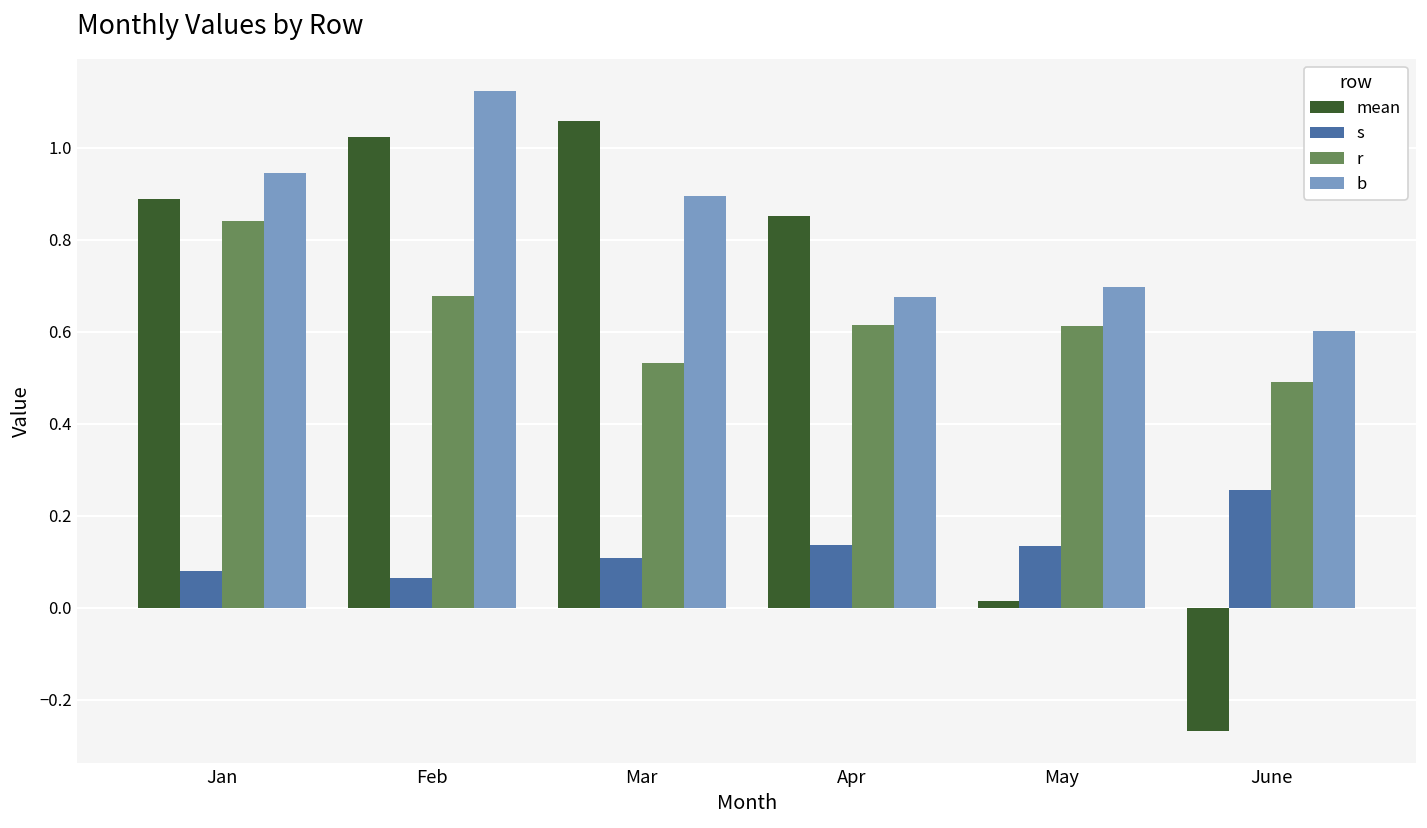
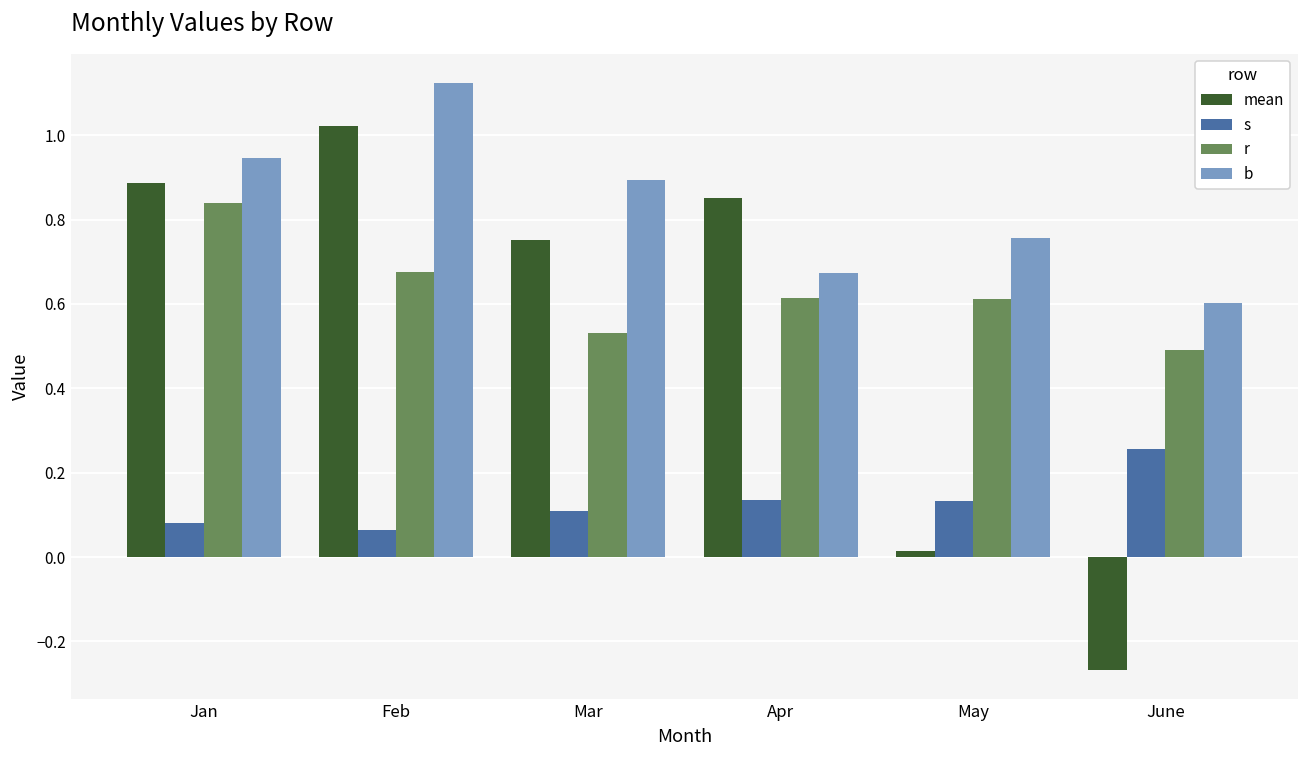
mean, Mar: 1.06 -> 0.75
b, May: 0.70 -> 0.76
